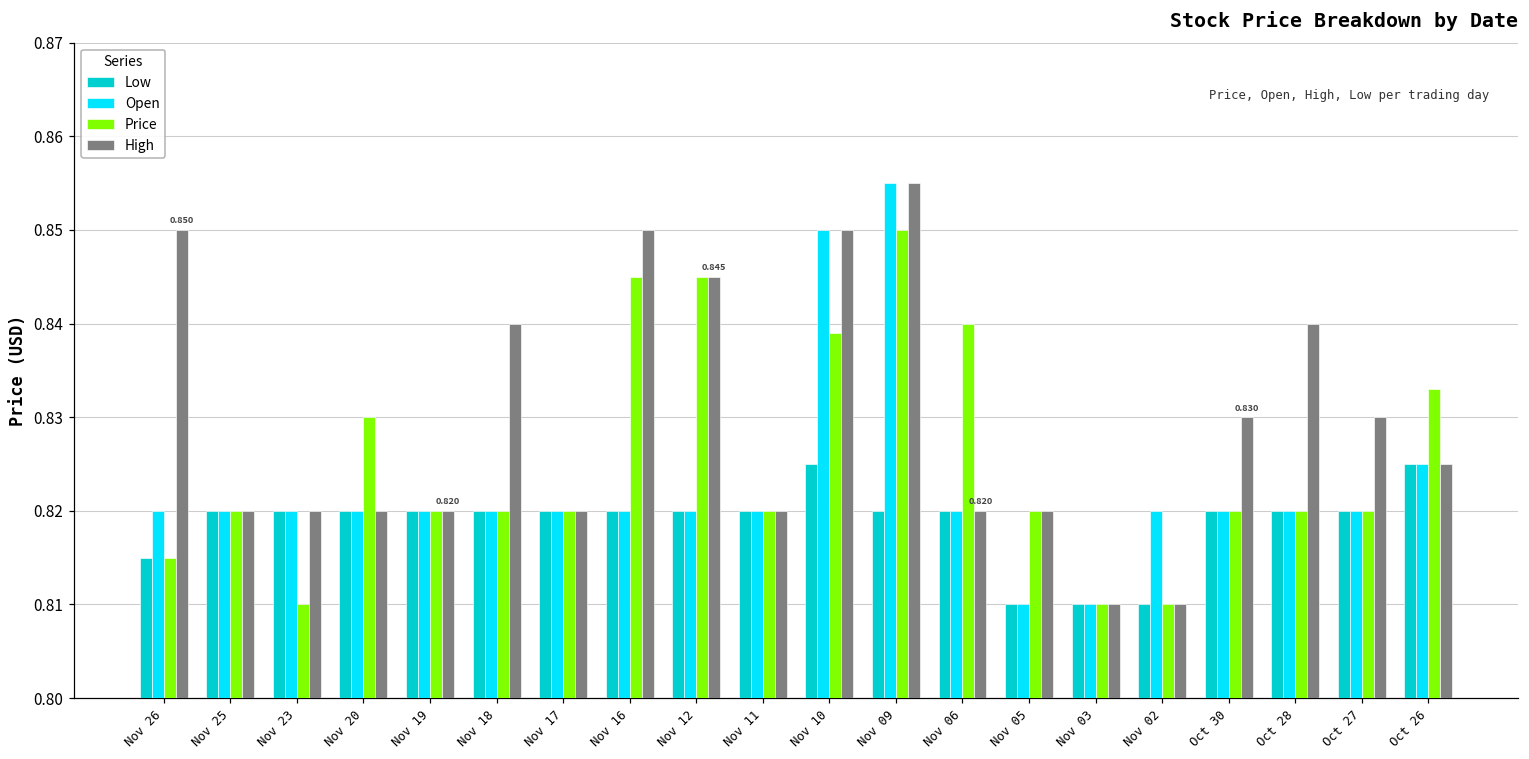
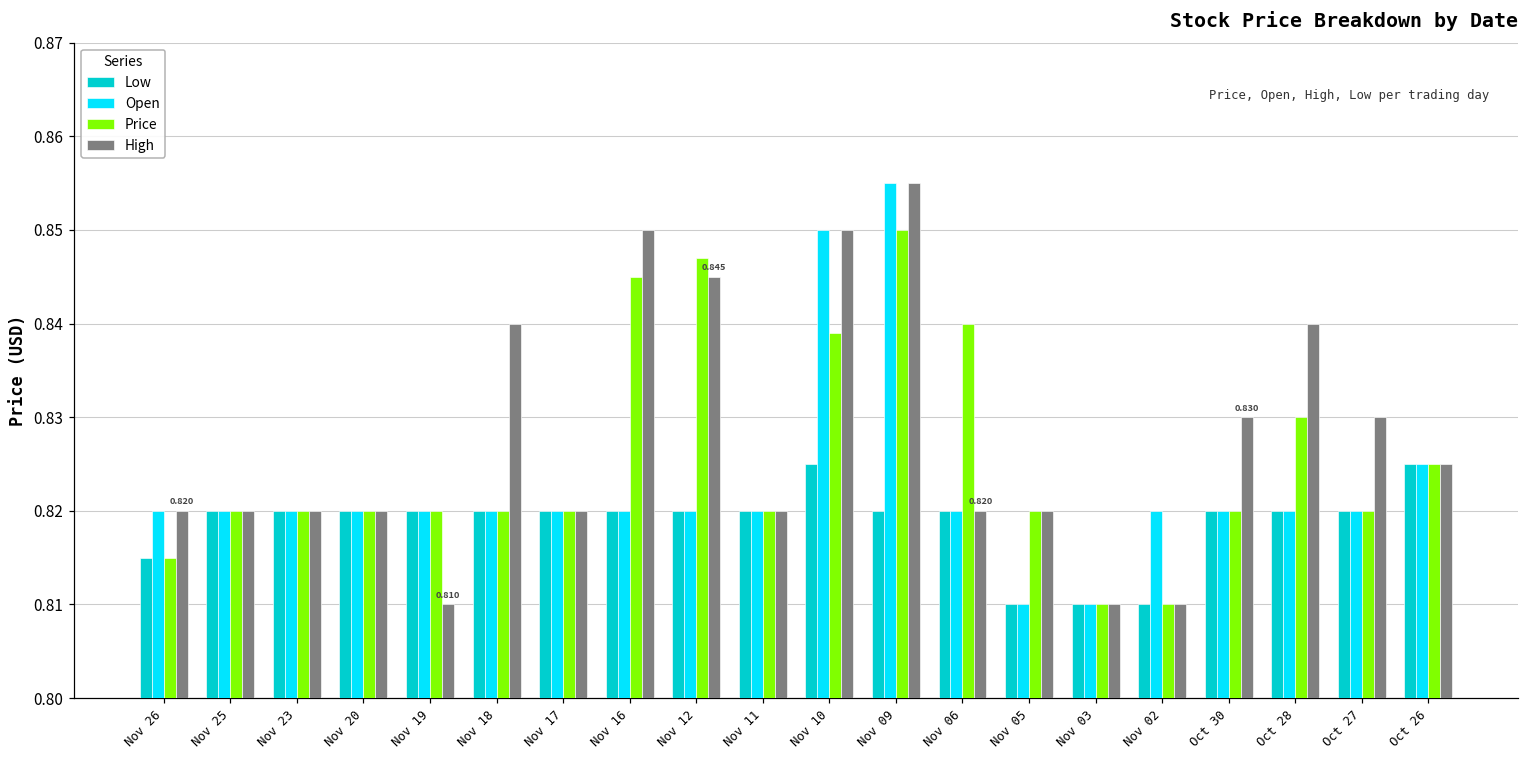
High, Nov 26: 0.850 -> 0.820
Price, Nov 23: 0.81 -> 0.82
Price, Nov 20: 0.83 -> 0.82
High, Nov 19: 0.820 -> 0.810
Price, Nov 12: 0.845 -> 0.847
Price, Oct 28: 0.82 -> 0.83
Price, Oct 26: 0.833 -> 0.825
